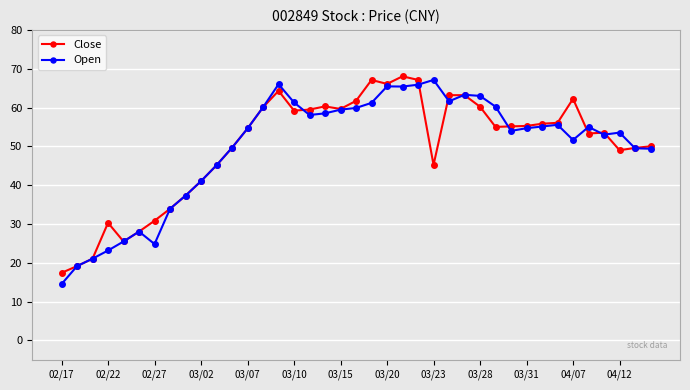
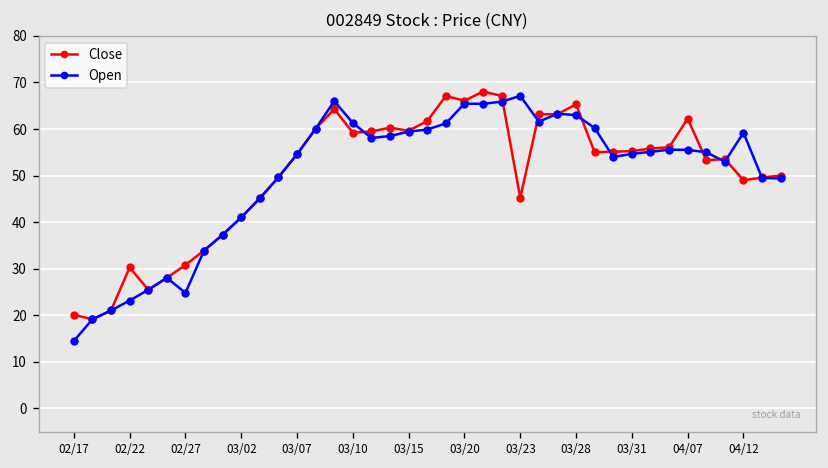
Close, 02/17: 17 -> 20
Close, 03/28: 60 -> 65
Open, 04/07: 52 -> 56
Open, 04/12: 54 -> 59
